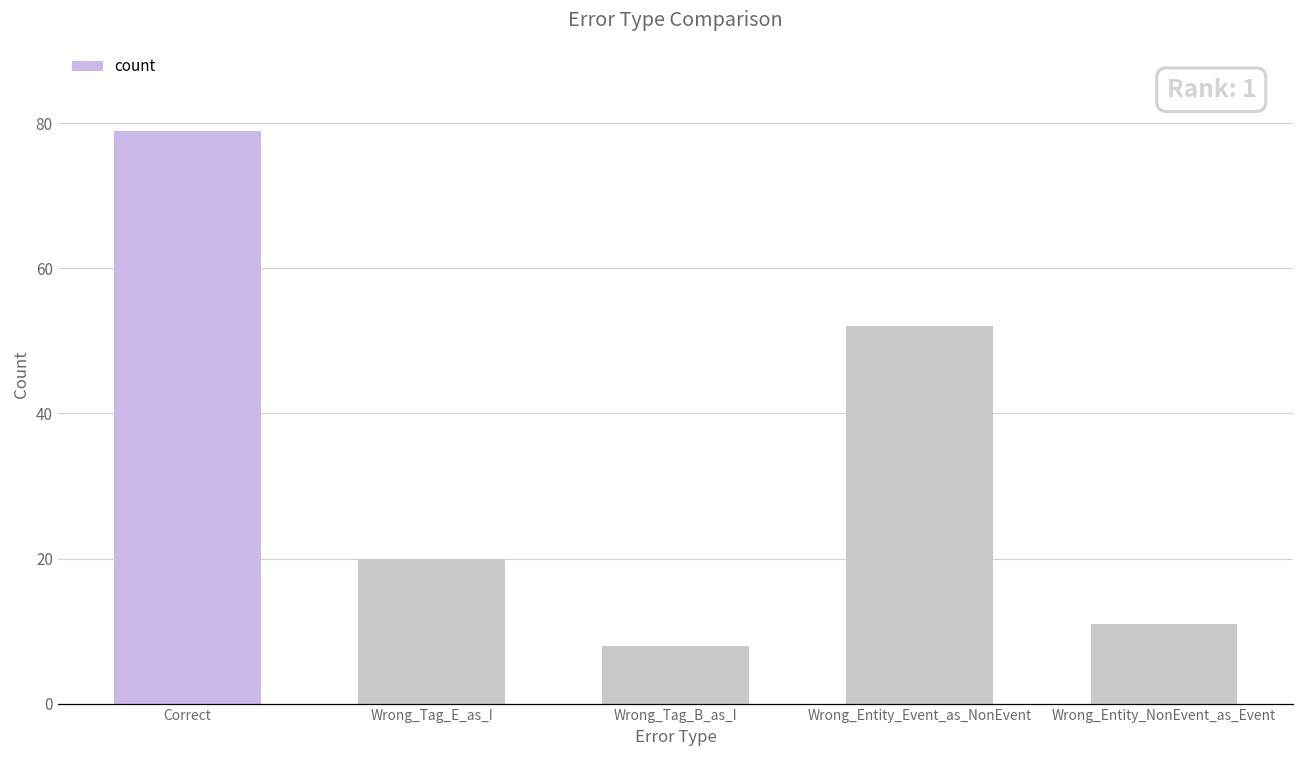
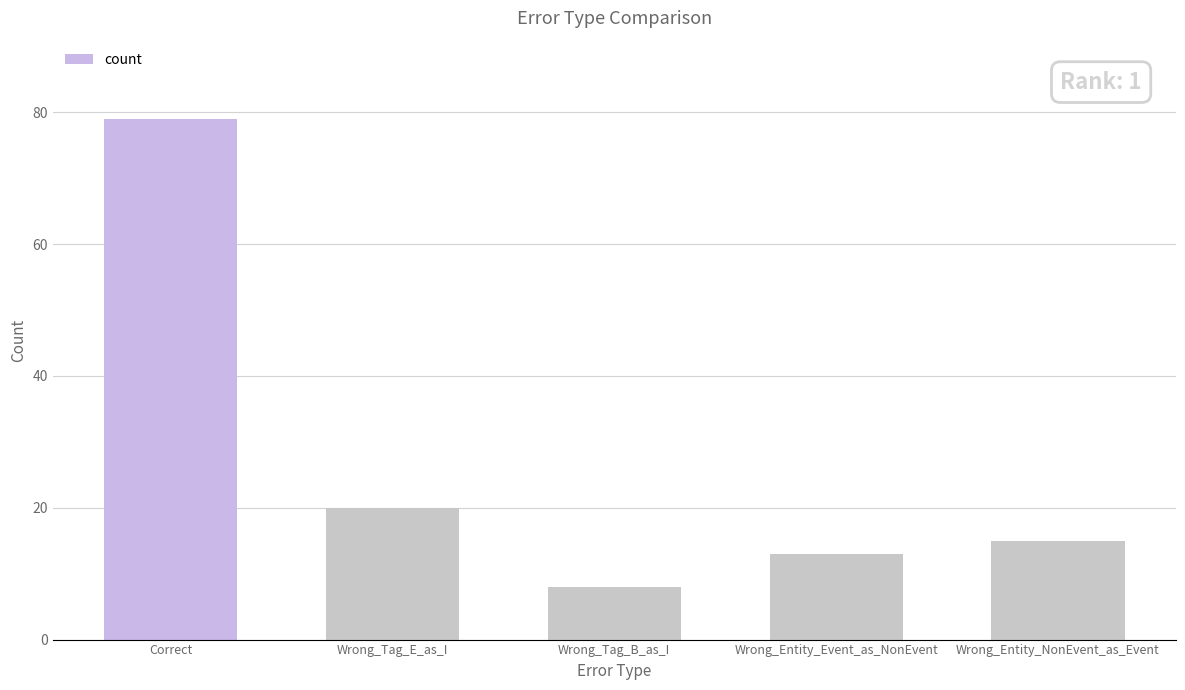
Wrong_Entity_Event_as_NonEvent: 52 -> 13
Wrong_Entity_NonEvent_as_Event: 11 -> 15
